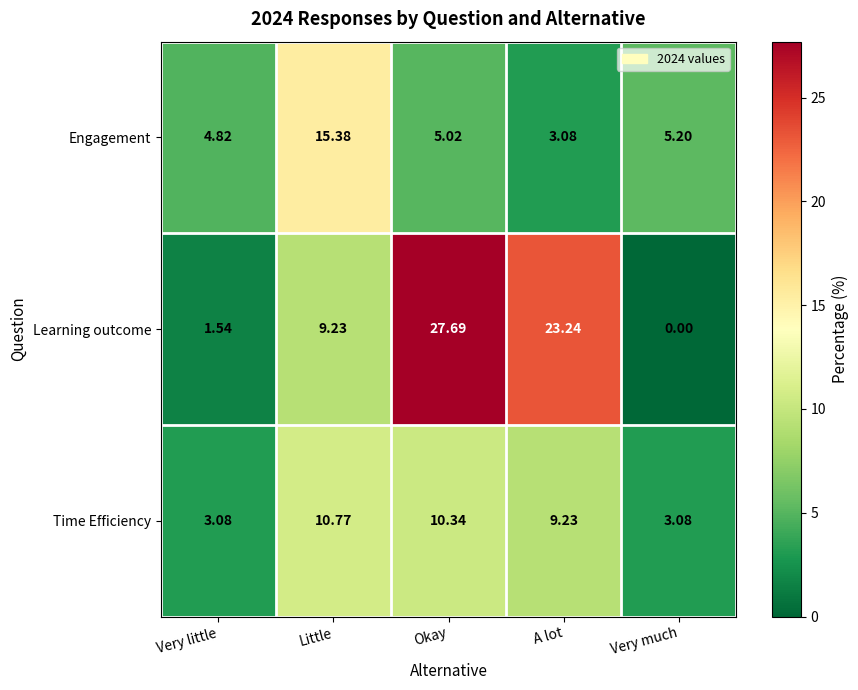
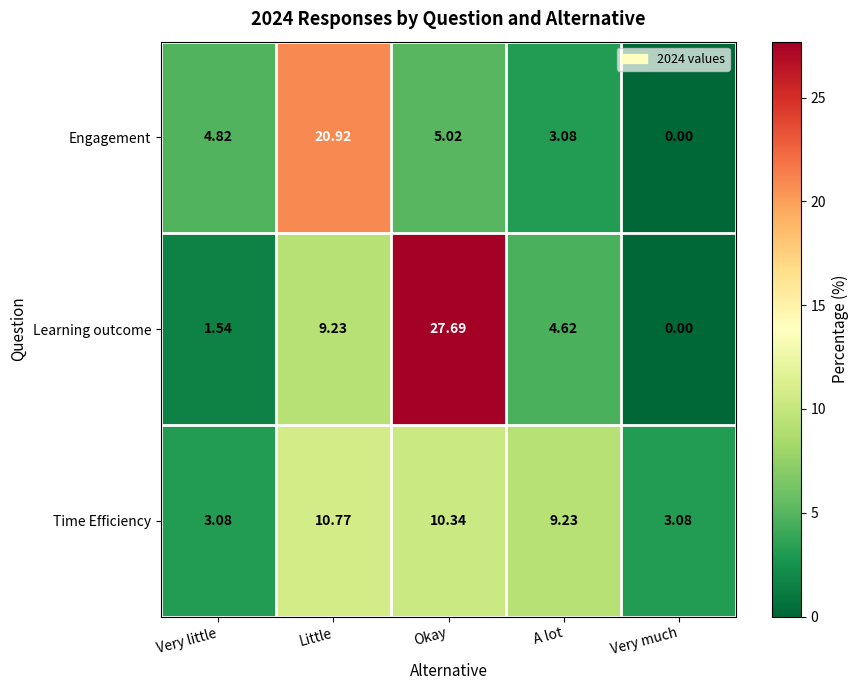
Engagement, Little: 15.38 -> 20.92
Engagement, Very much: 5.20 -> 0.00
Learning outcome, A lot: 23.24 -> 4.62
